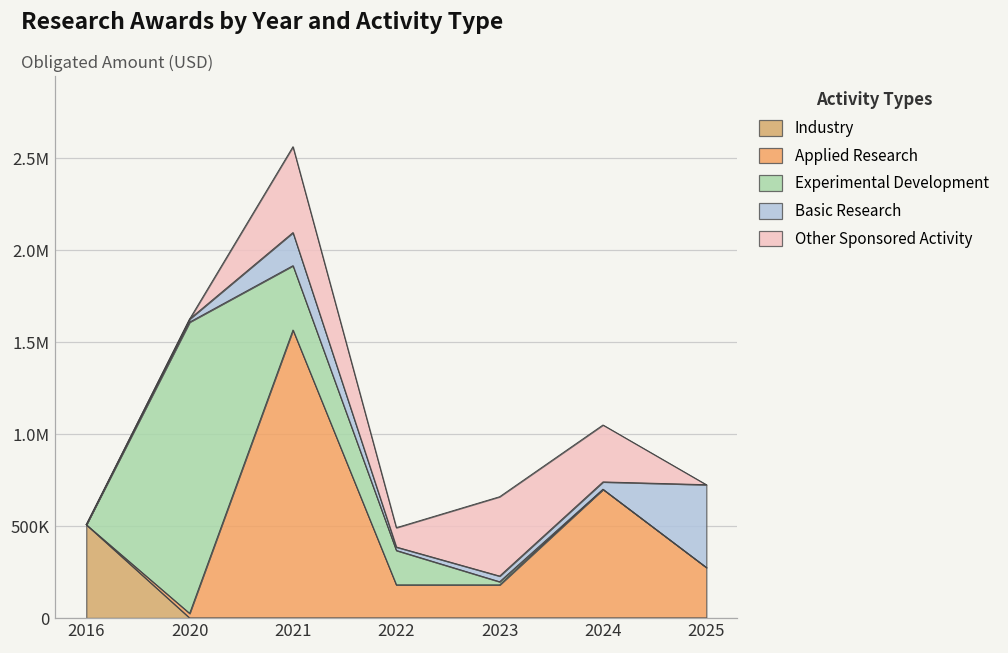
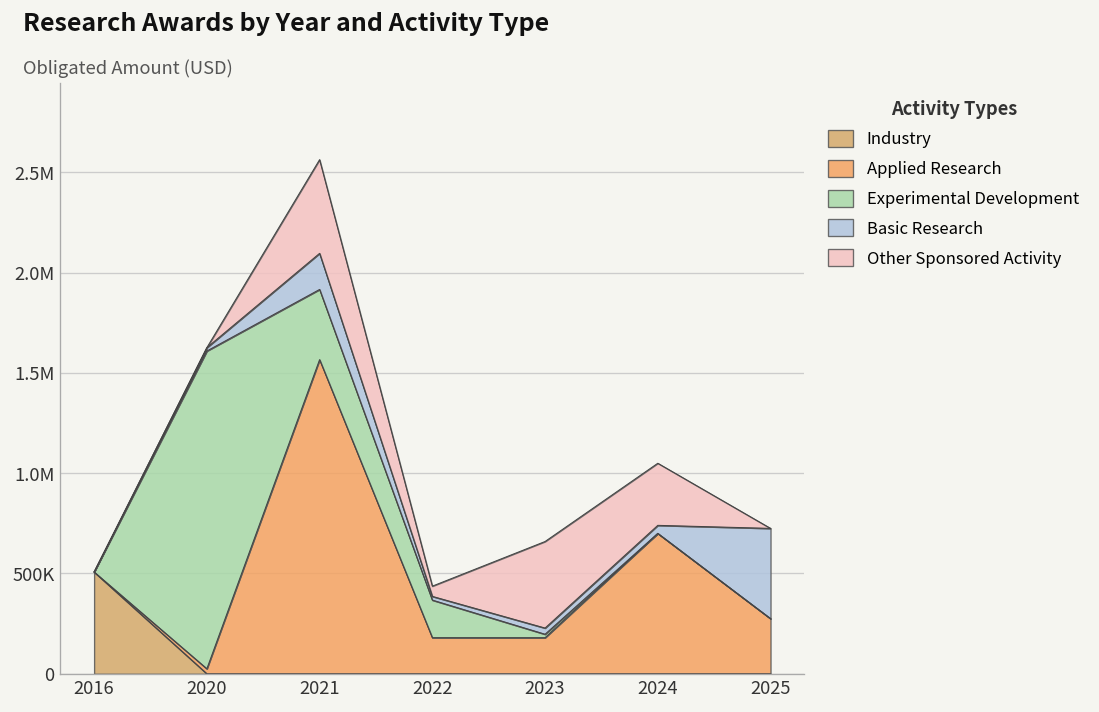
Other Sponsored Activity, 2022: 100000 -> 50000
